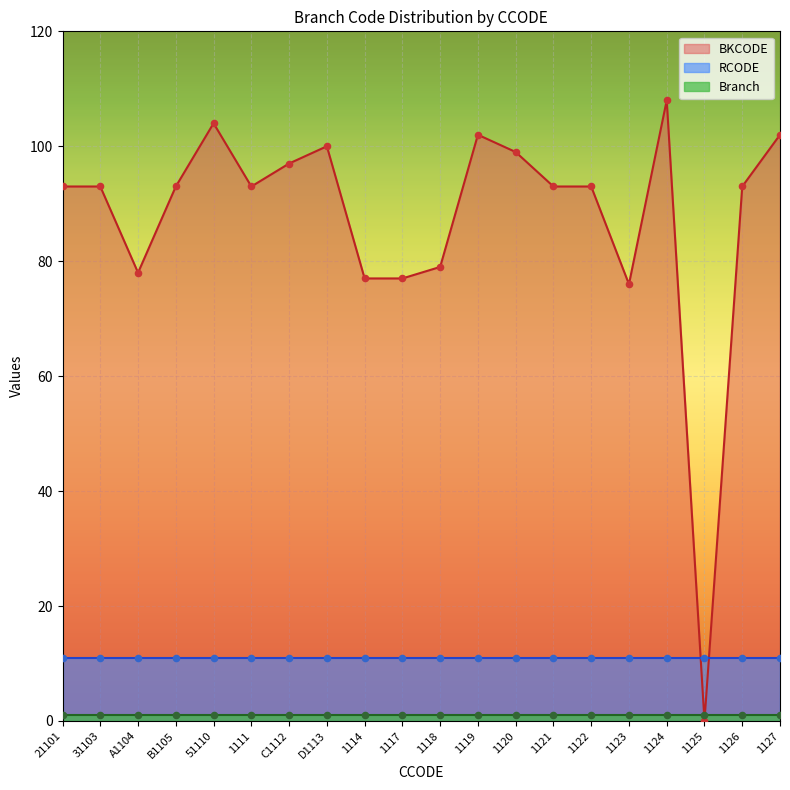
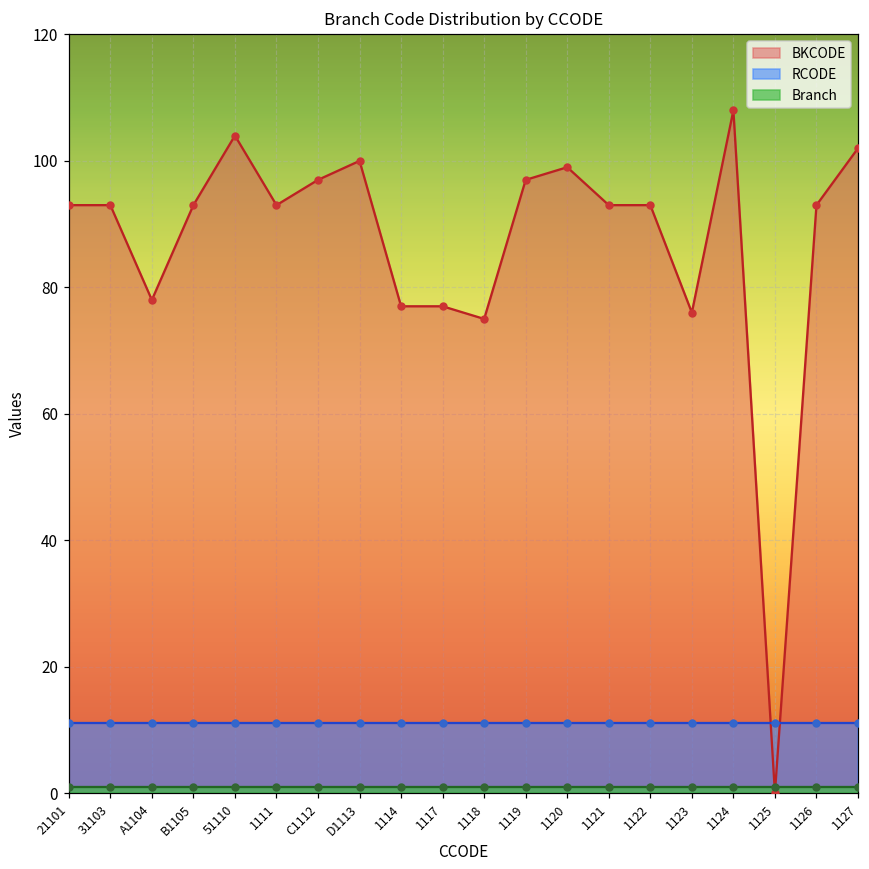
BKCODE, 1118: 79 -> 75
BKCODE, 1119: 102 -> 97
